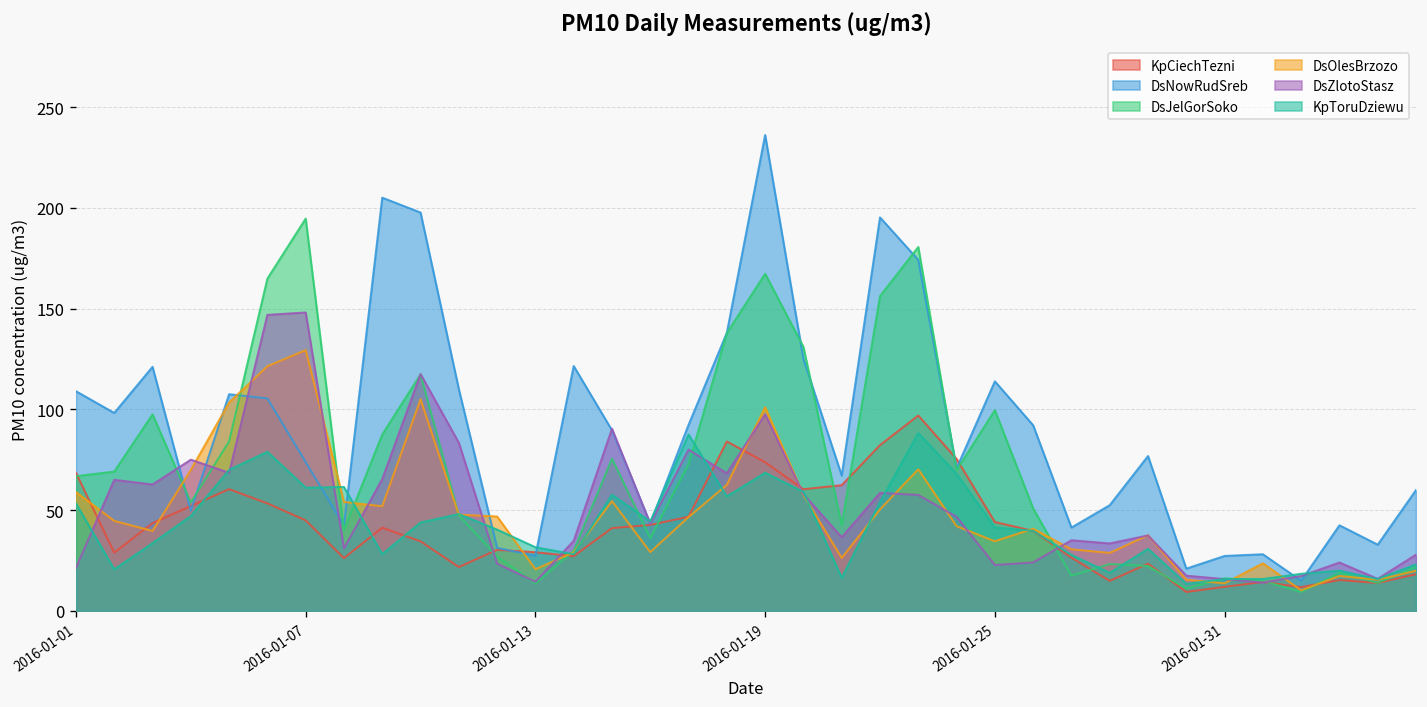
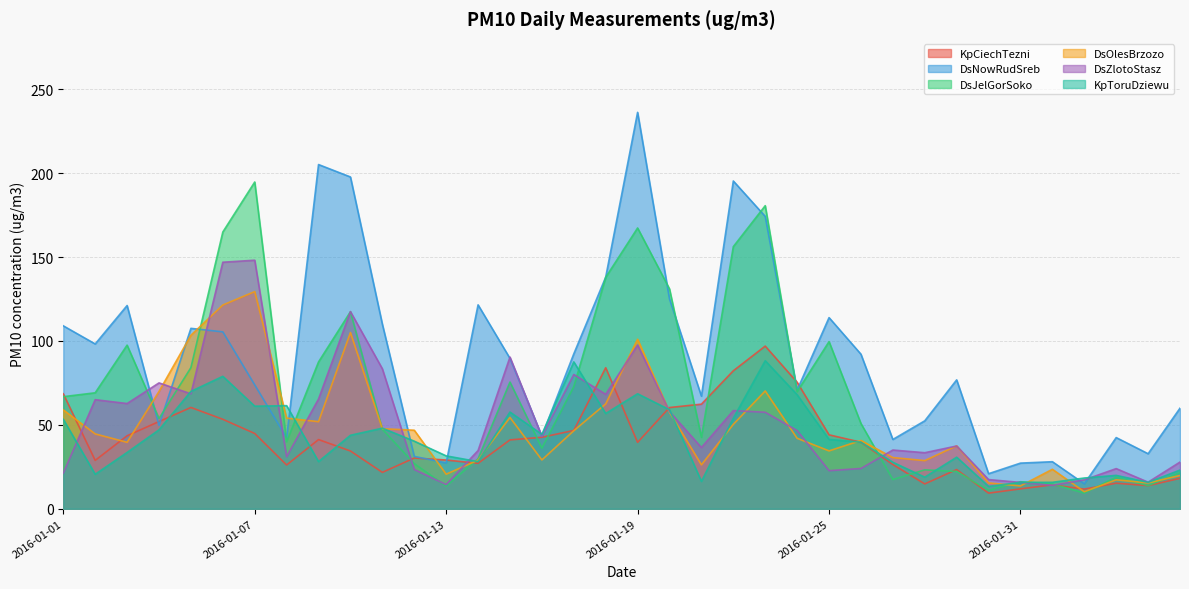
KpCiechTezni, 2016-01-19: 74 -> 40
